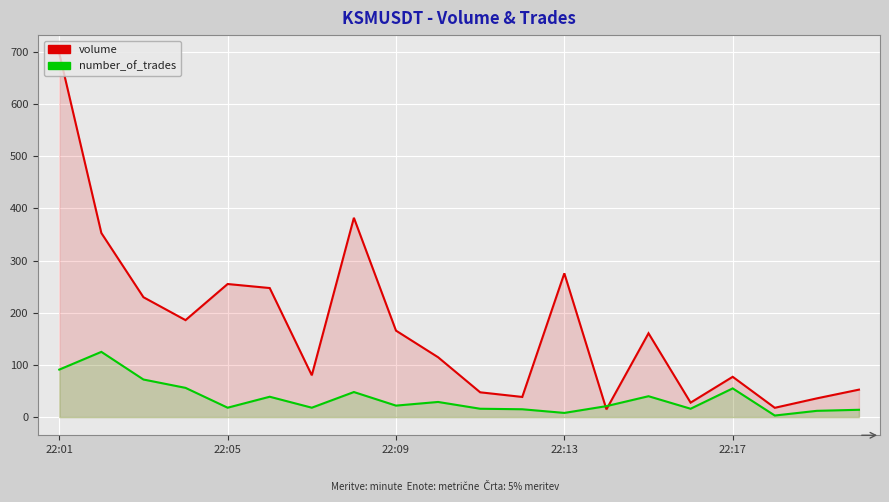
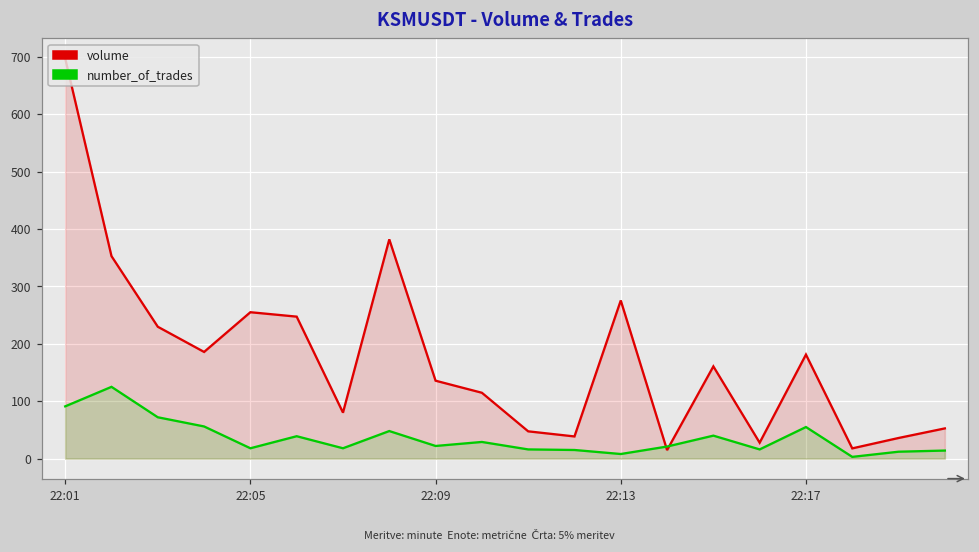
volume, 22:09: 170 -> 140
volume, 22:17: 80 -> 180
